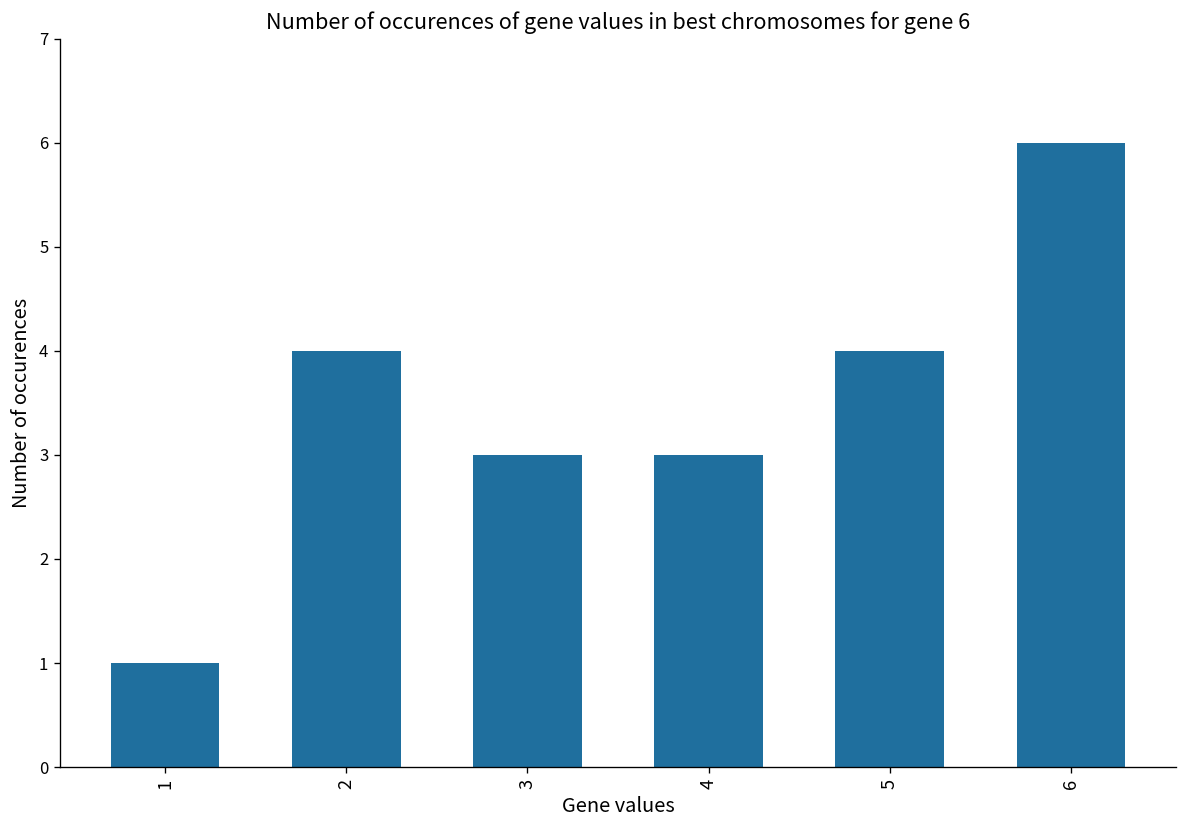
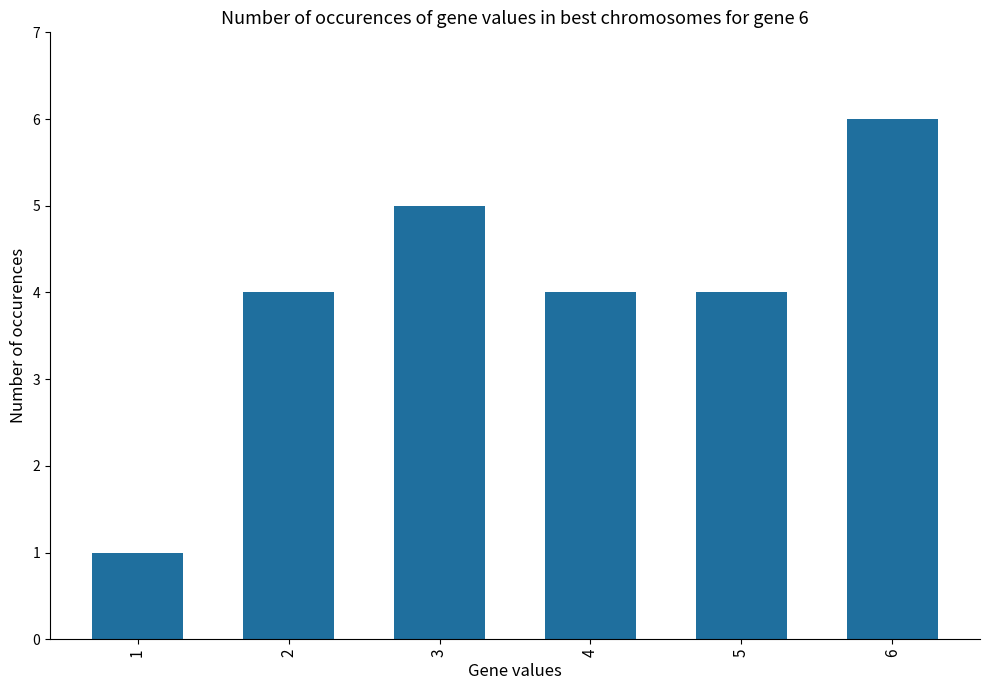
3: 3 -> 5
4: 3 -> 4
